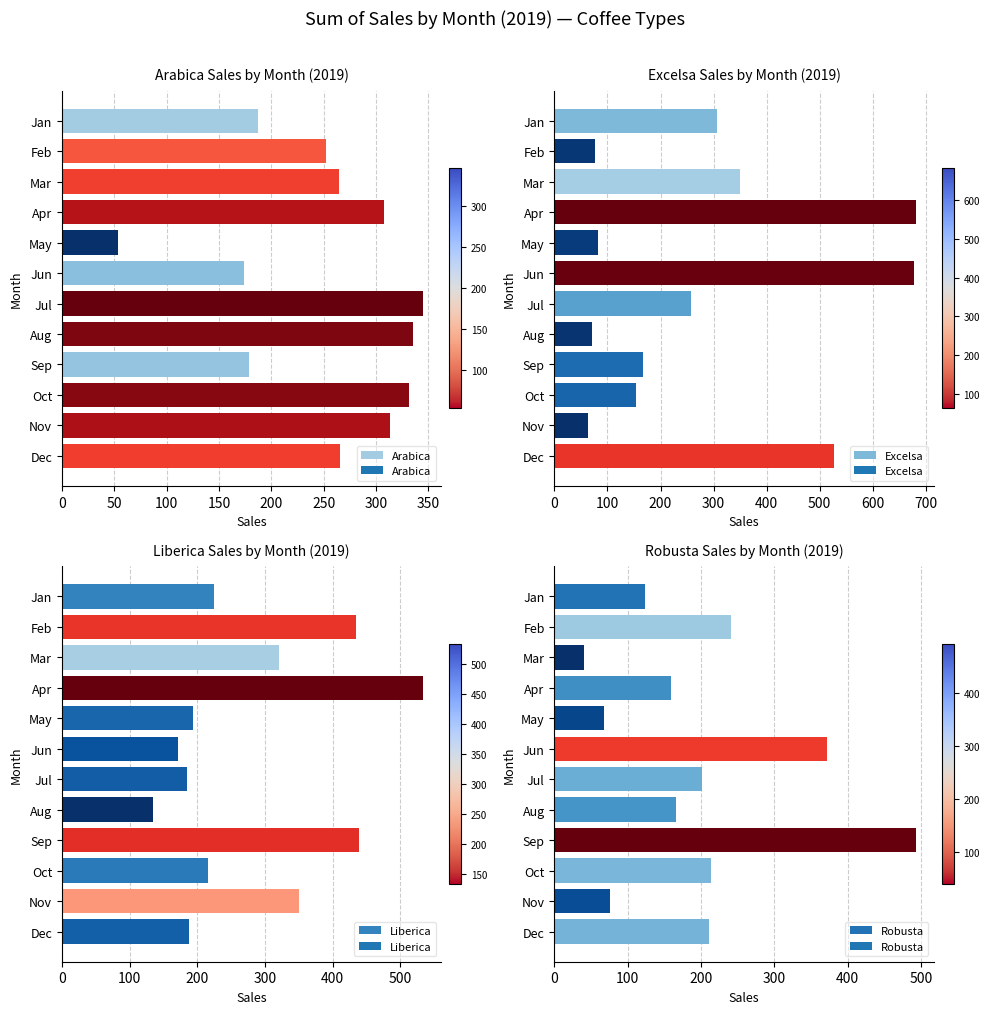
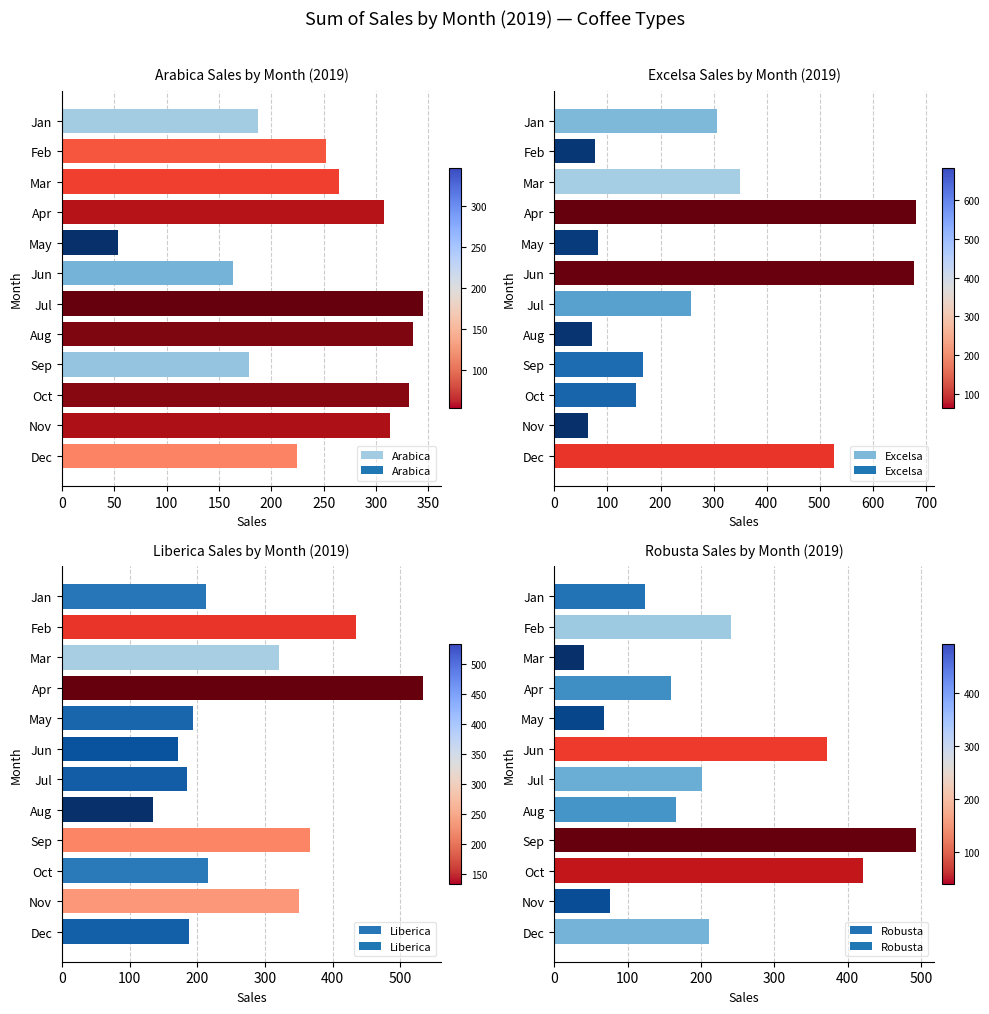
Arabica Sales by Month (2019), Jun: 174 -> 163
Arabica Sales by Month (2019), Dec: 266 -> 224
Liberica Sales by Month (2019), Jan: 230 -> 210
Liberica Sales by Month (2019), Sep: 440 -> 370
Robusta Sales by Month (2019), Oct: 210 -> 420
